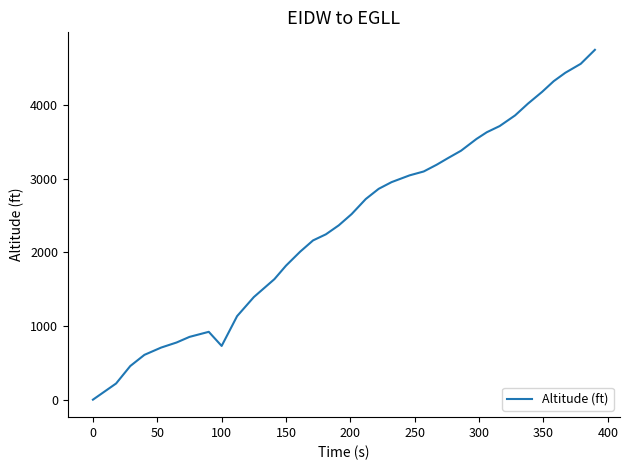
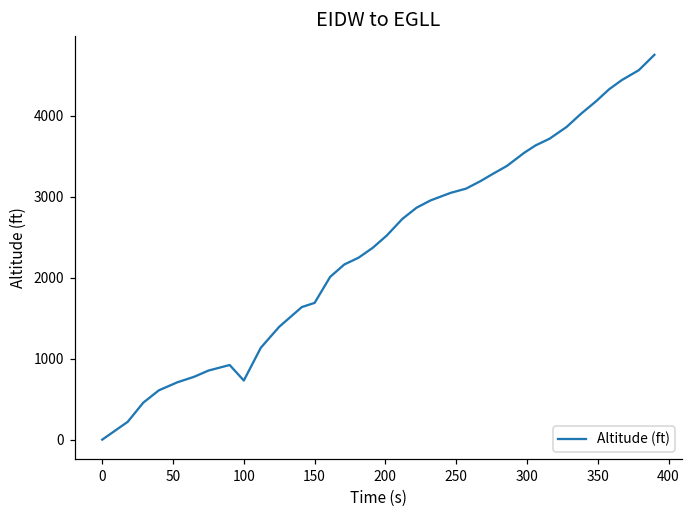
150: 1800 -> 1700
